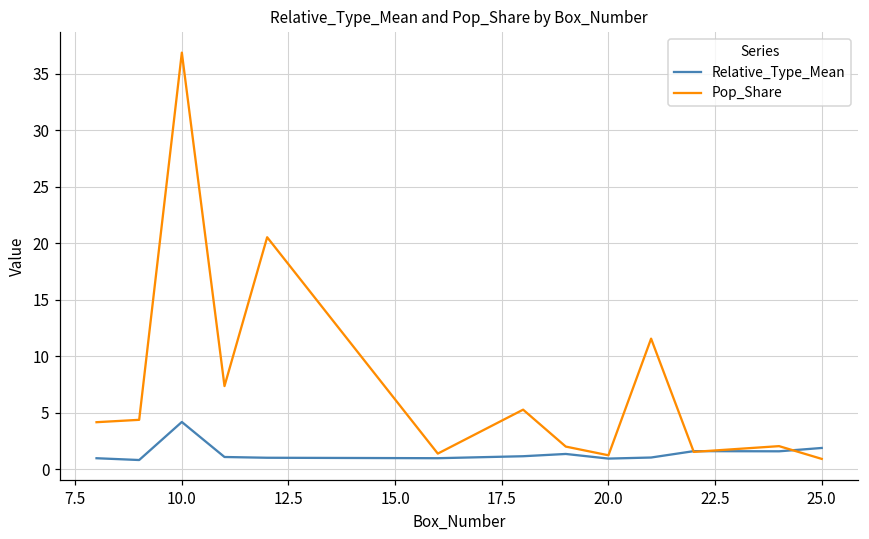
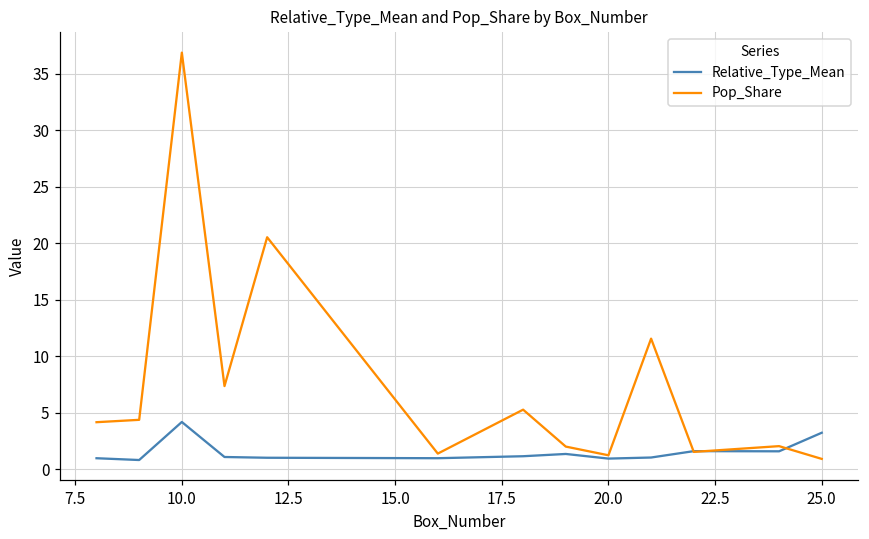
Relative_Type_Mean, 25.0: 1.9 -> 3.2
